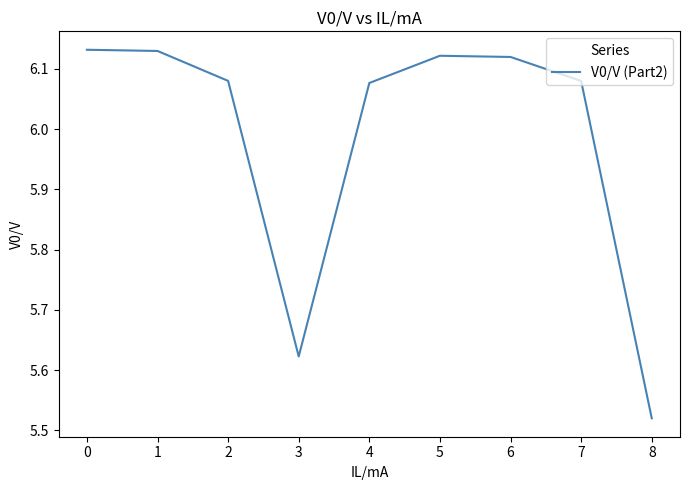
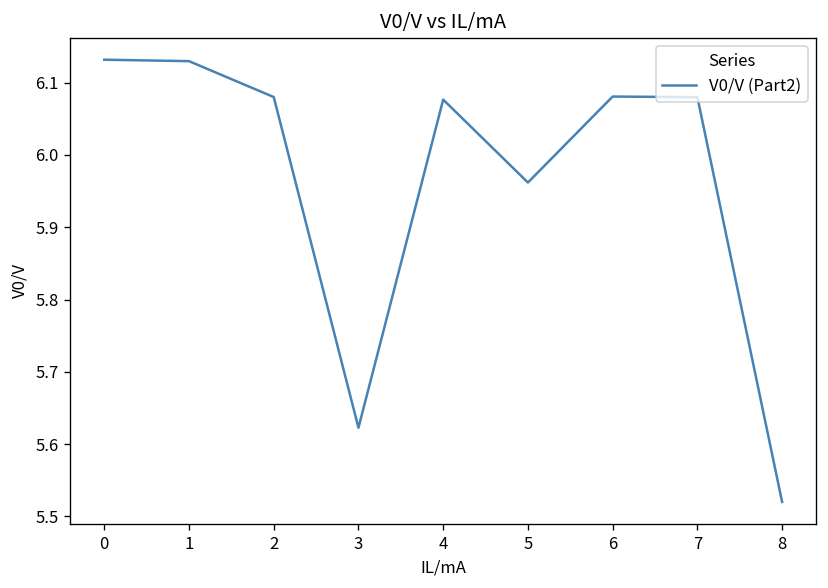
5: 6.12 -> 5.96
6: 6.12 -> 6.08
